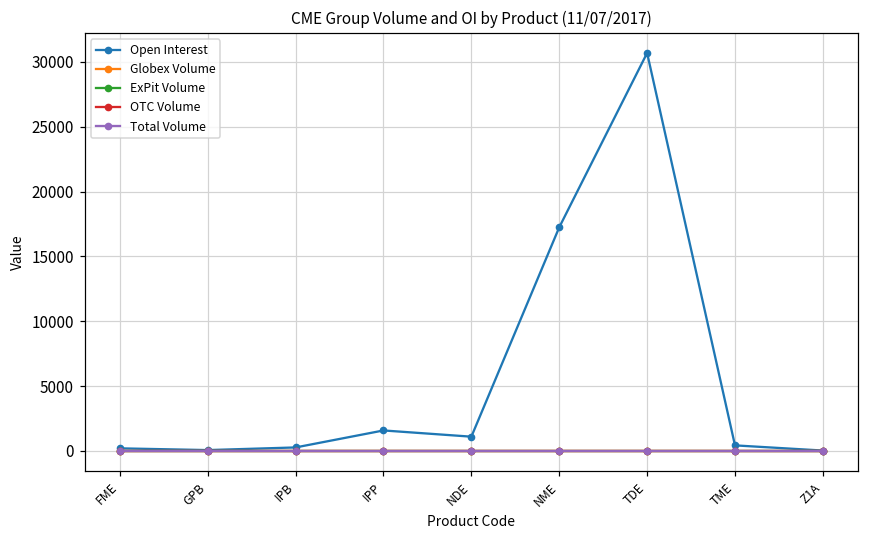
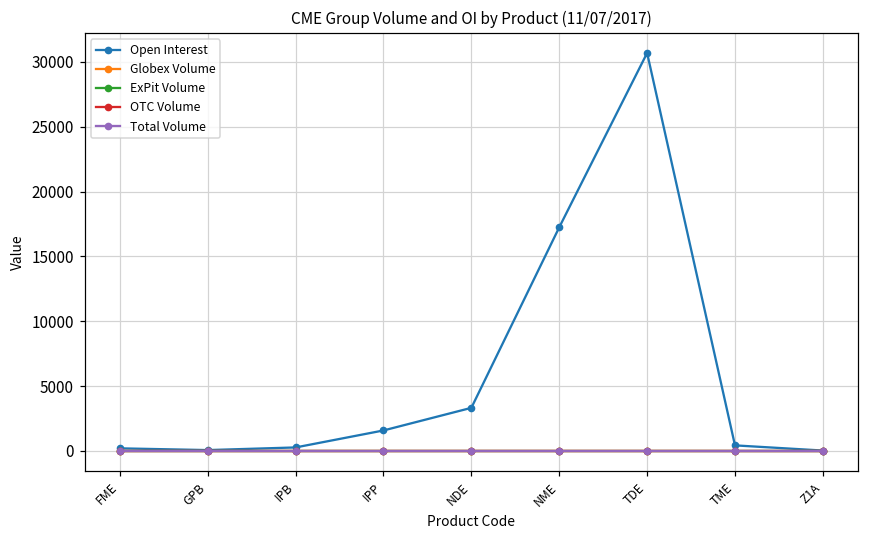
Open Interest, NDE: 1100 -> 3300
